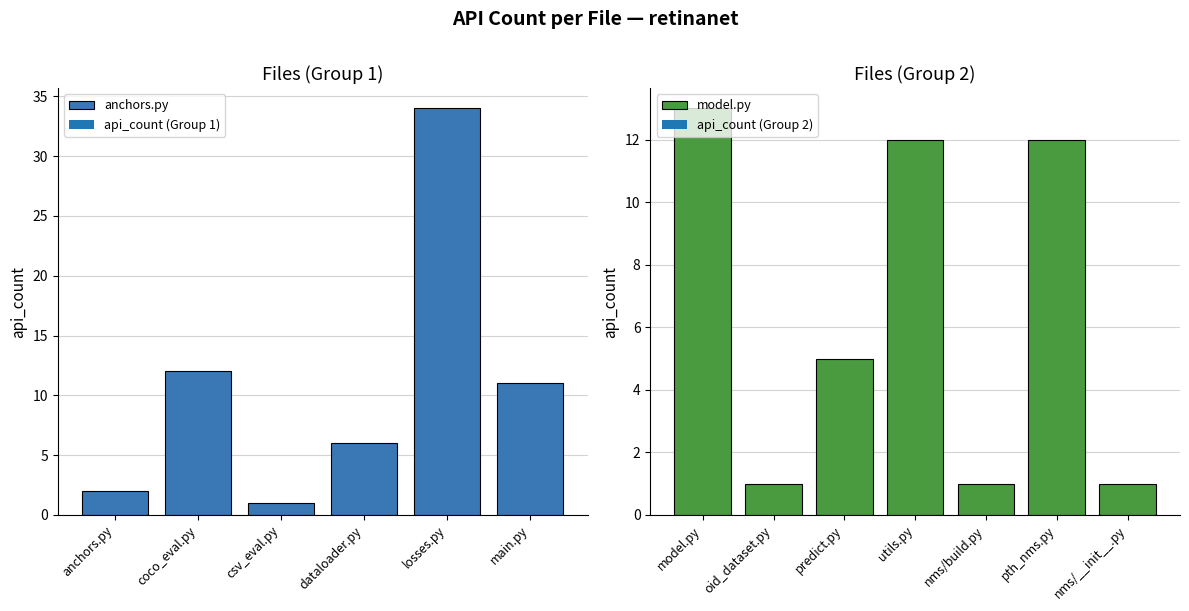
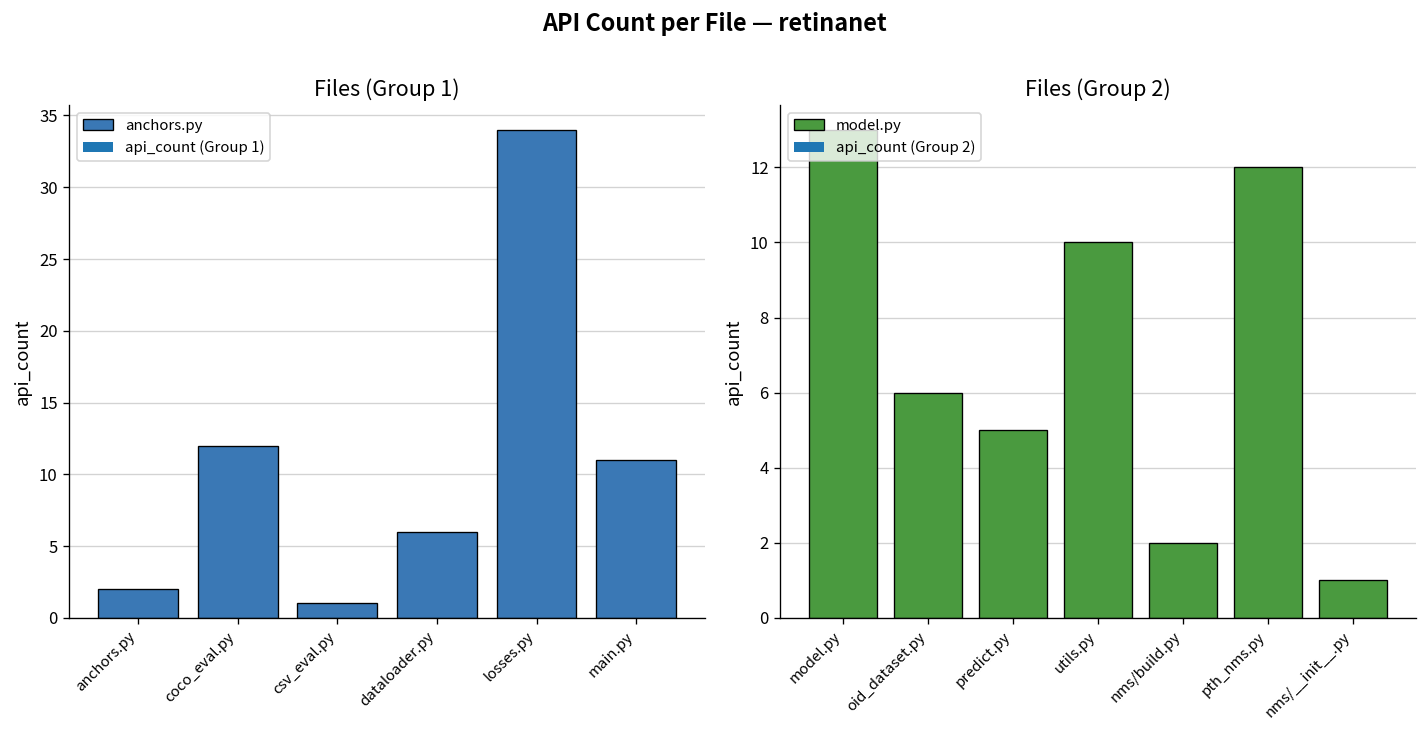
Files (Group 2), oid_dataset.py: 1 -> 6
Files (Group 2), utils.py: 12 -> 10
Files (Group 2), nms/build.py: 1 -> 2
